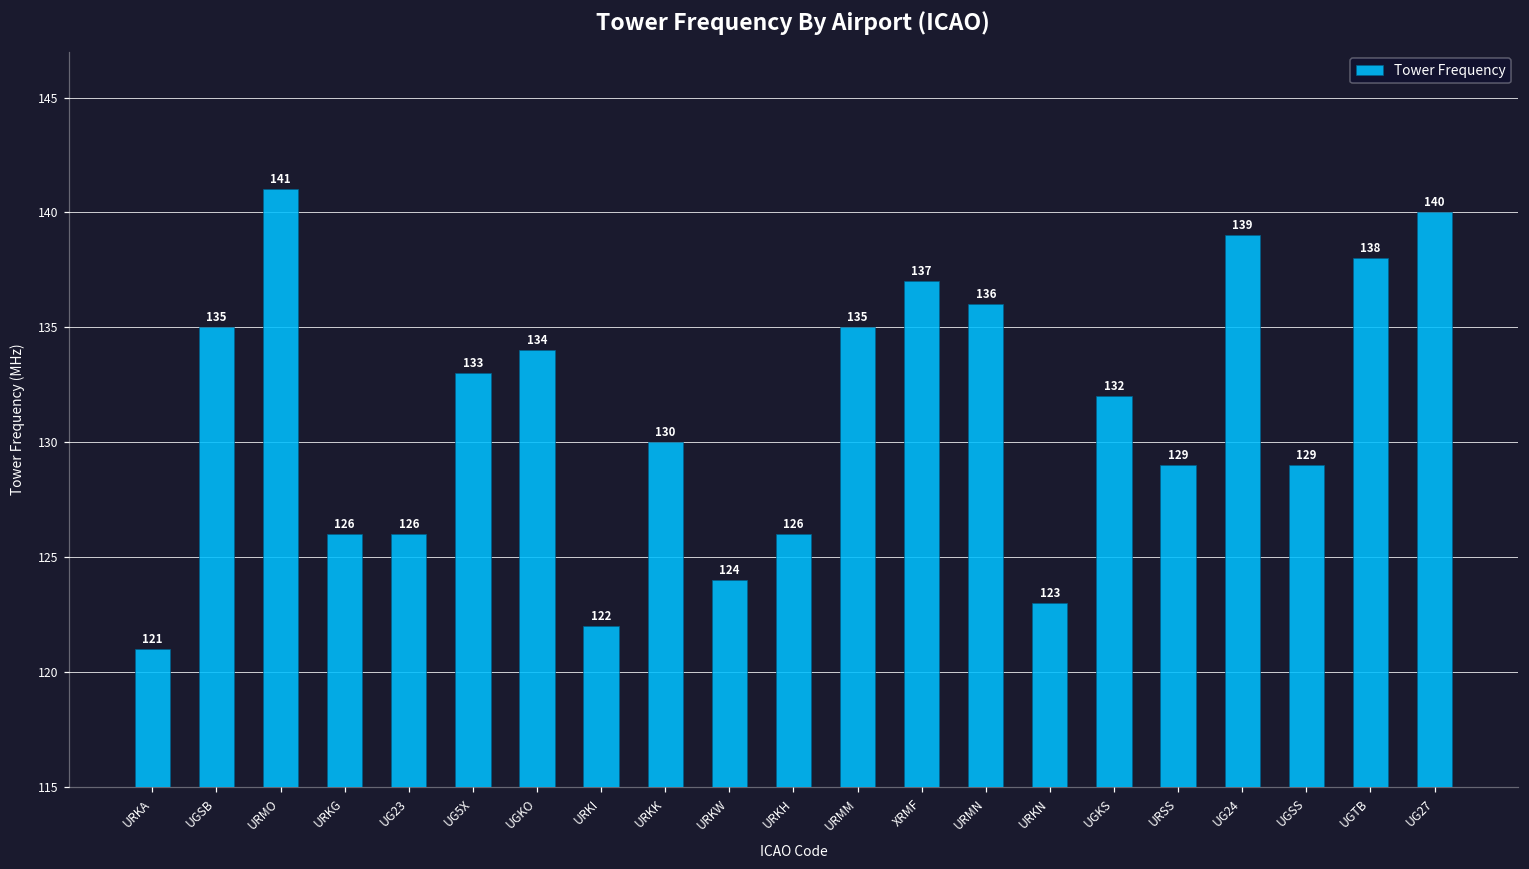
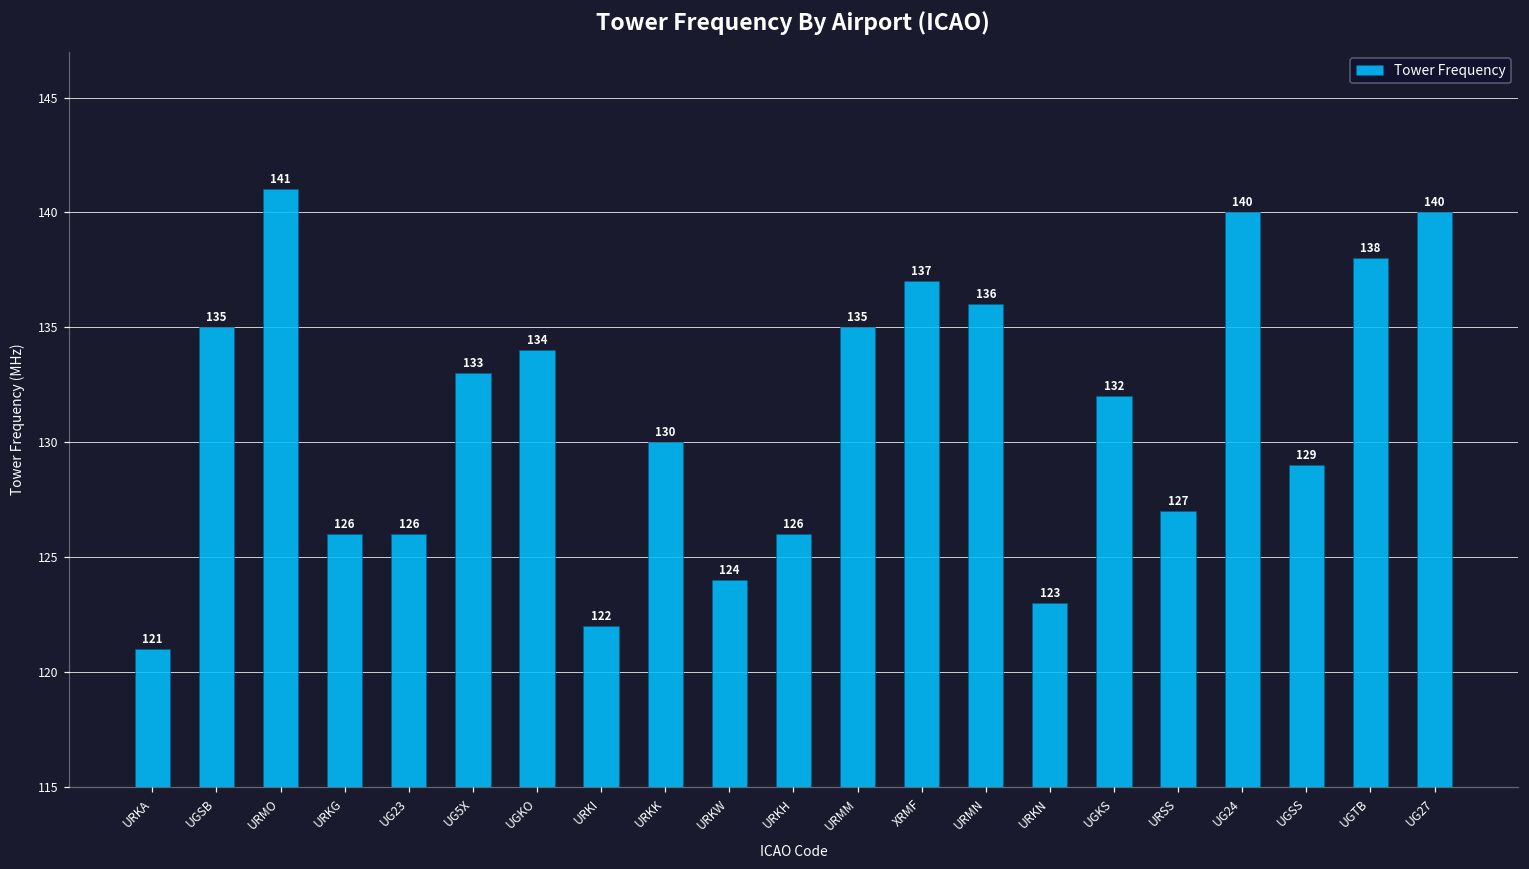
URSS: 129 -> 127
UG24: 139 -> 140
